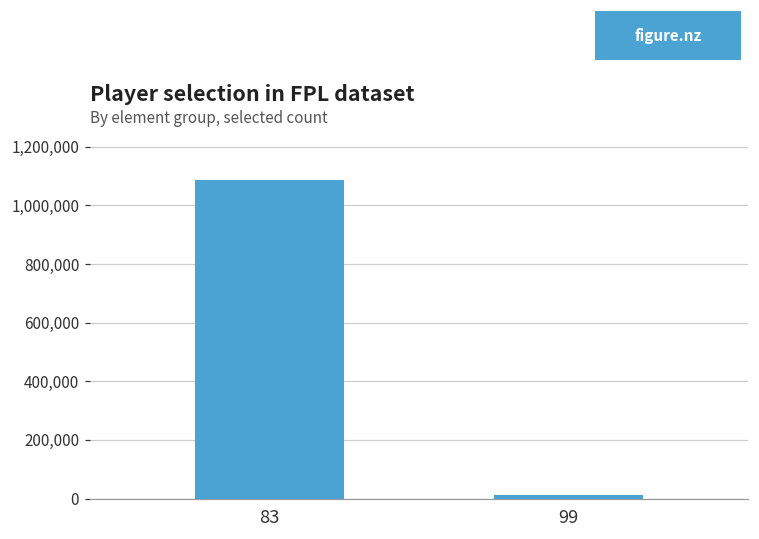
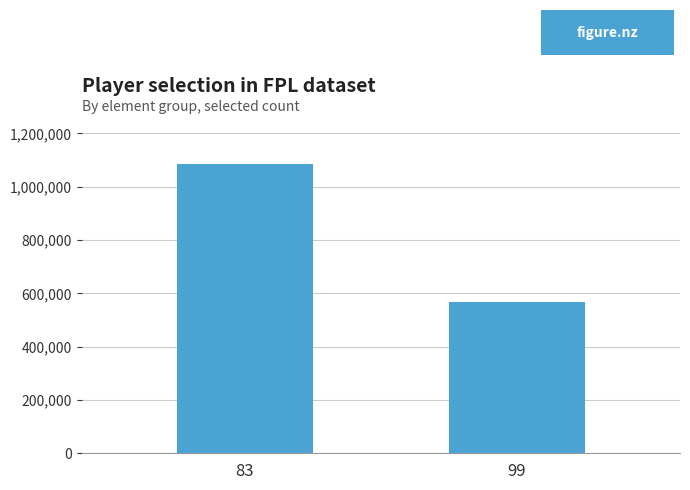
99: 10,000 -> 570,000
